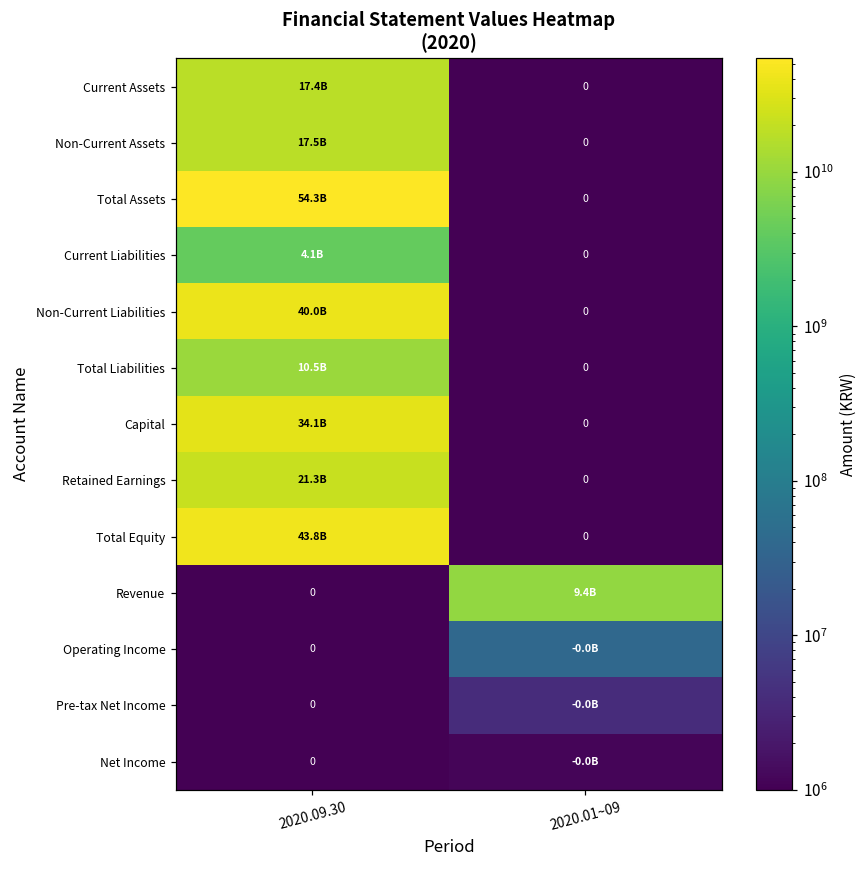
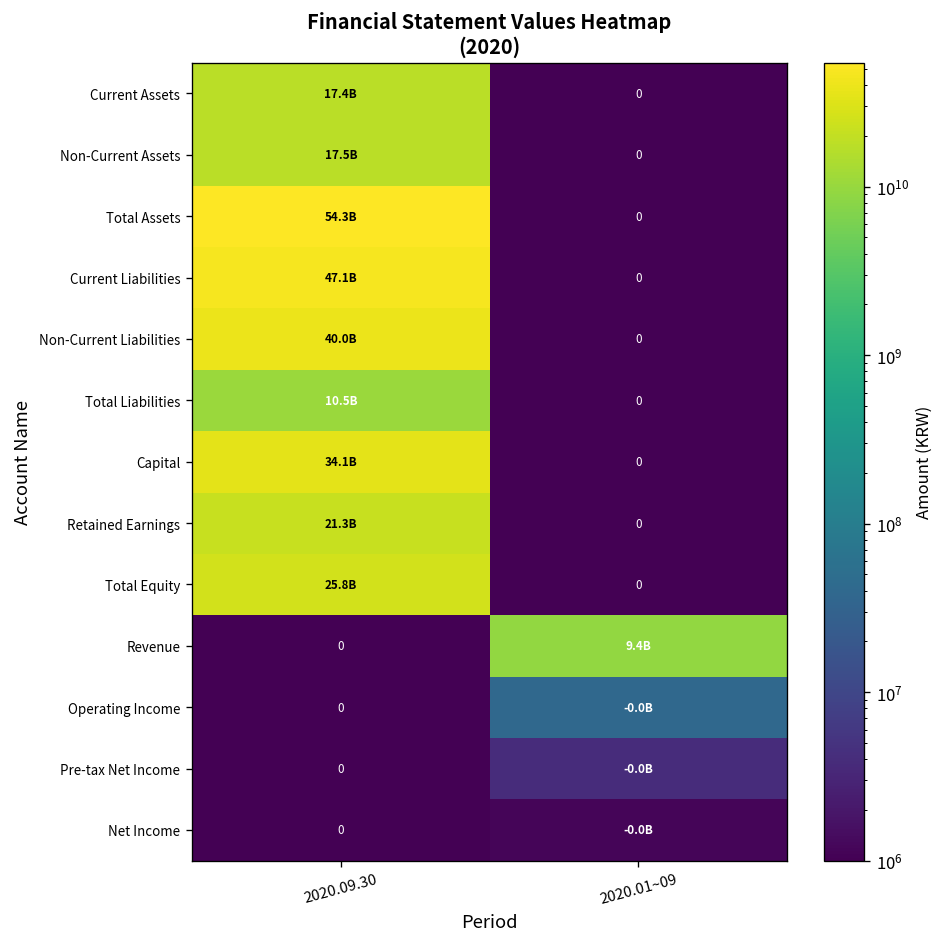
Current Liabilities, 2020.09.30: 4.1B -> 47.1B
Total Equity, 2020.09.30: 43.8B -> 25.8B
